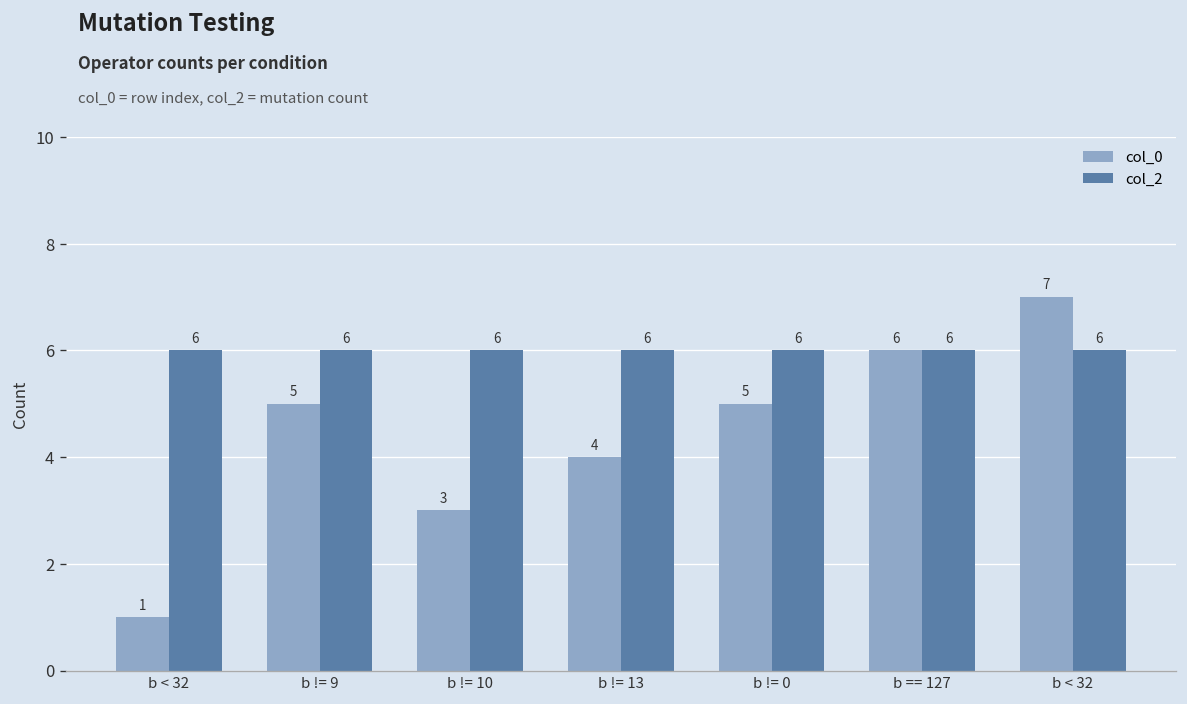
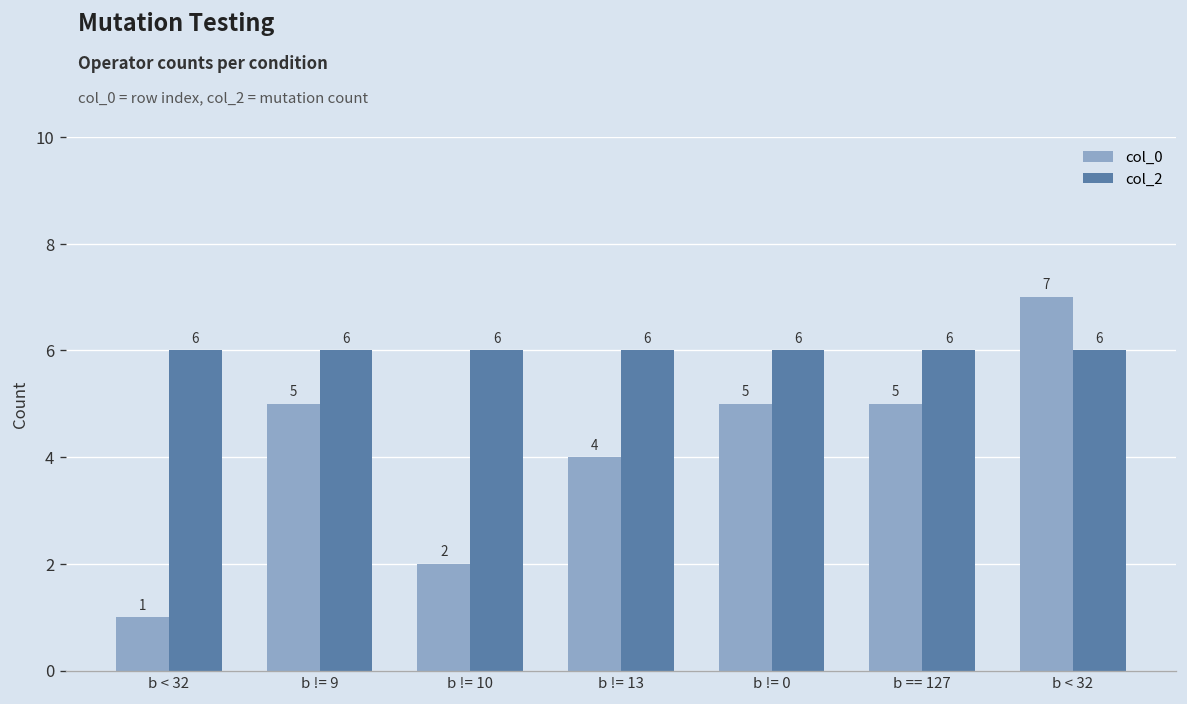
col_0, b != 10: 3 -> 2
col_0, b == 127: 6 -> 5
